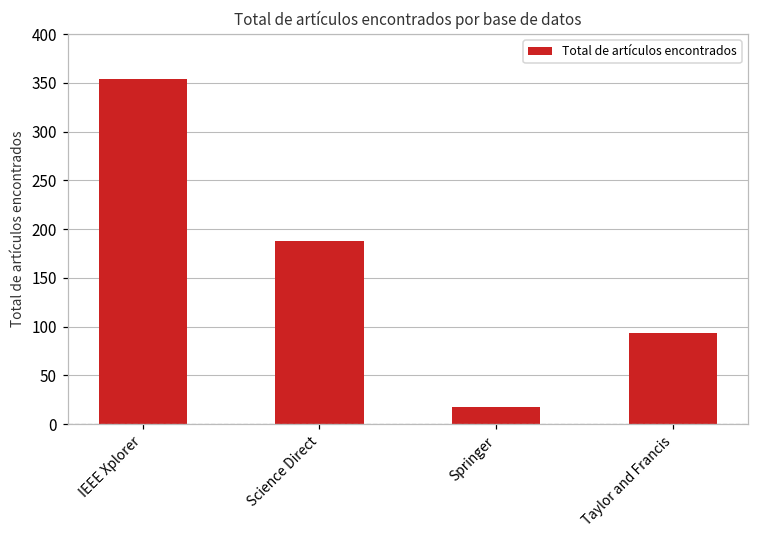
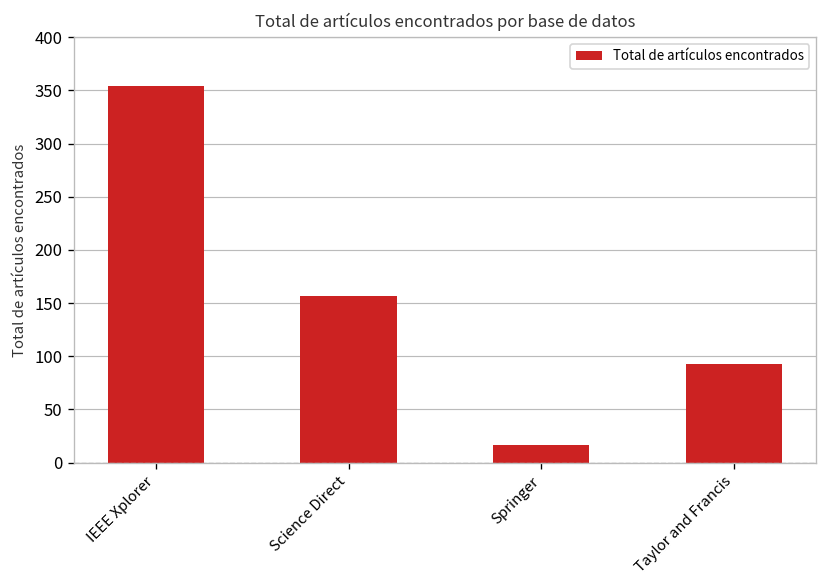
Science Direct: 190 -> 160
